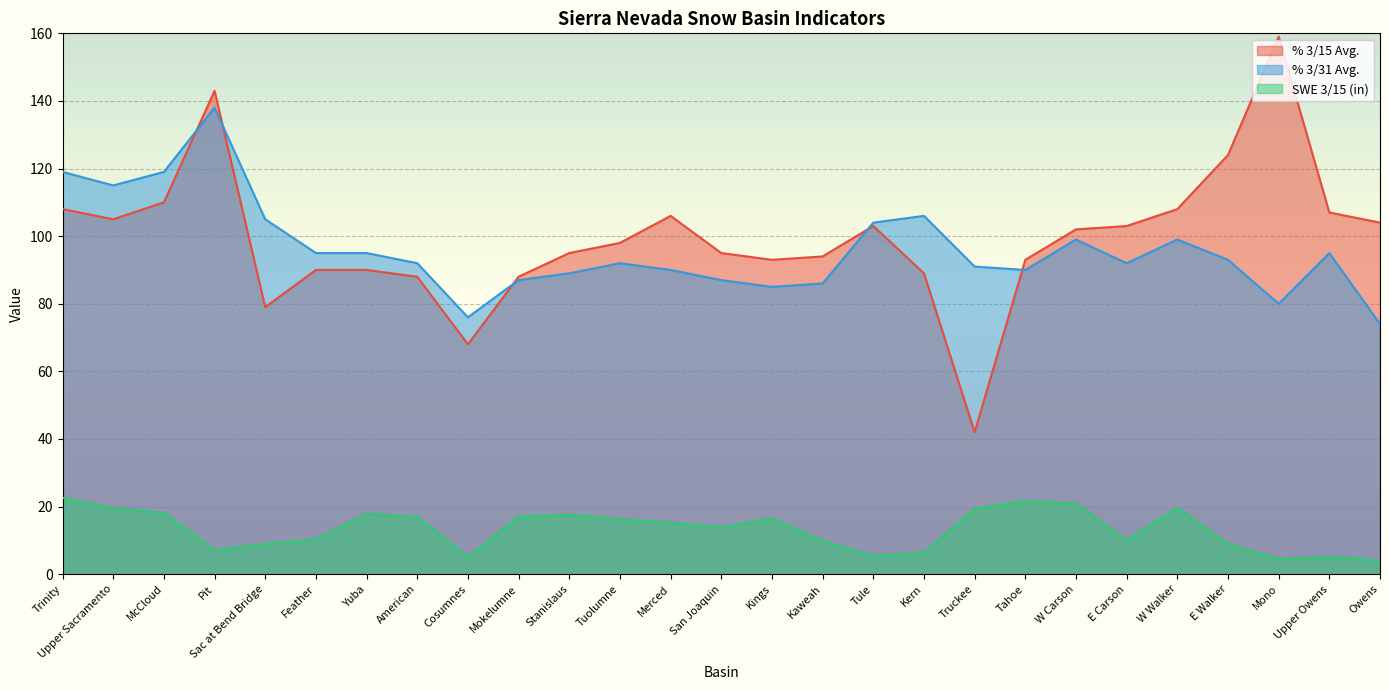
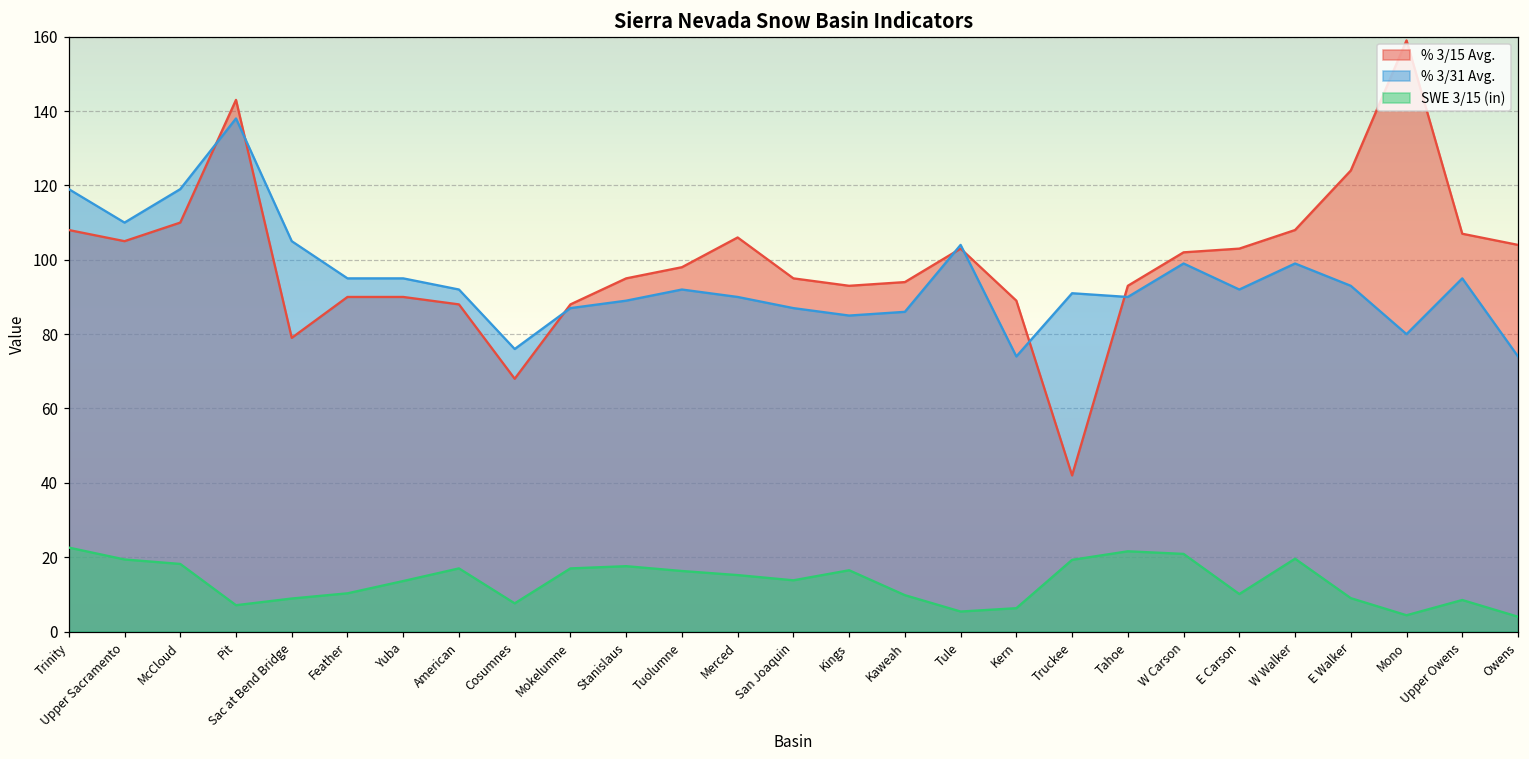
% 3/31 Avg., Upper Sacramento: 115 -> 110
SWE 3/15 (in), Yuba: 18 -> 14
SWE 3/15 (in), Cosumnes: 5 -> 8
% 3/31 Avg., Kern: 106 -> 74
SWE 3/15 (in), Upper Owens: 5 -> 9
